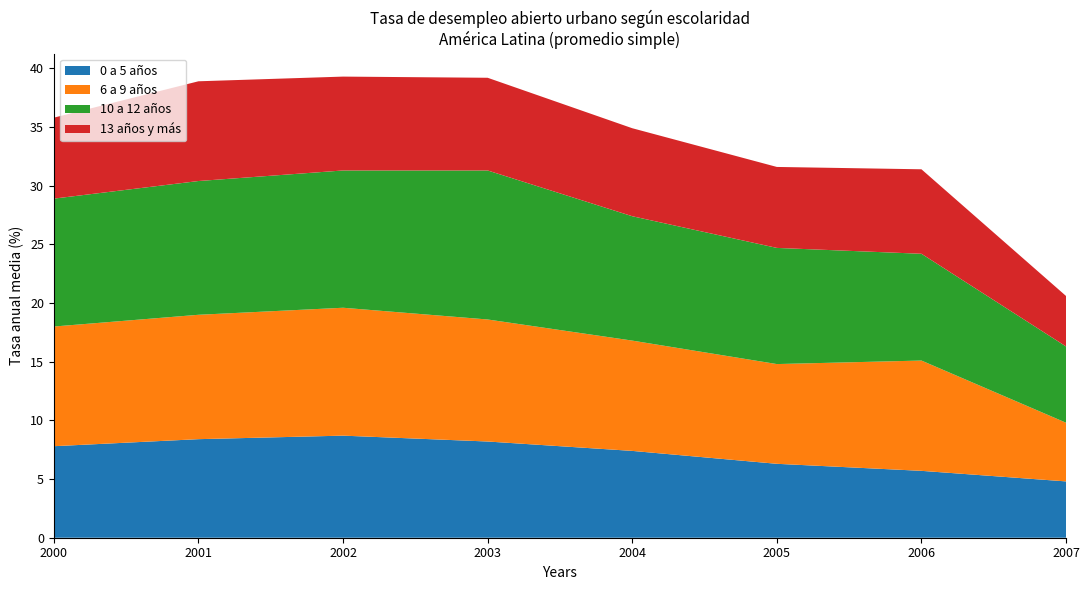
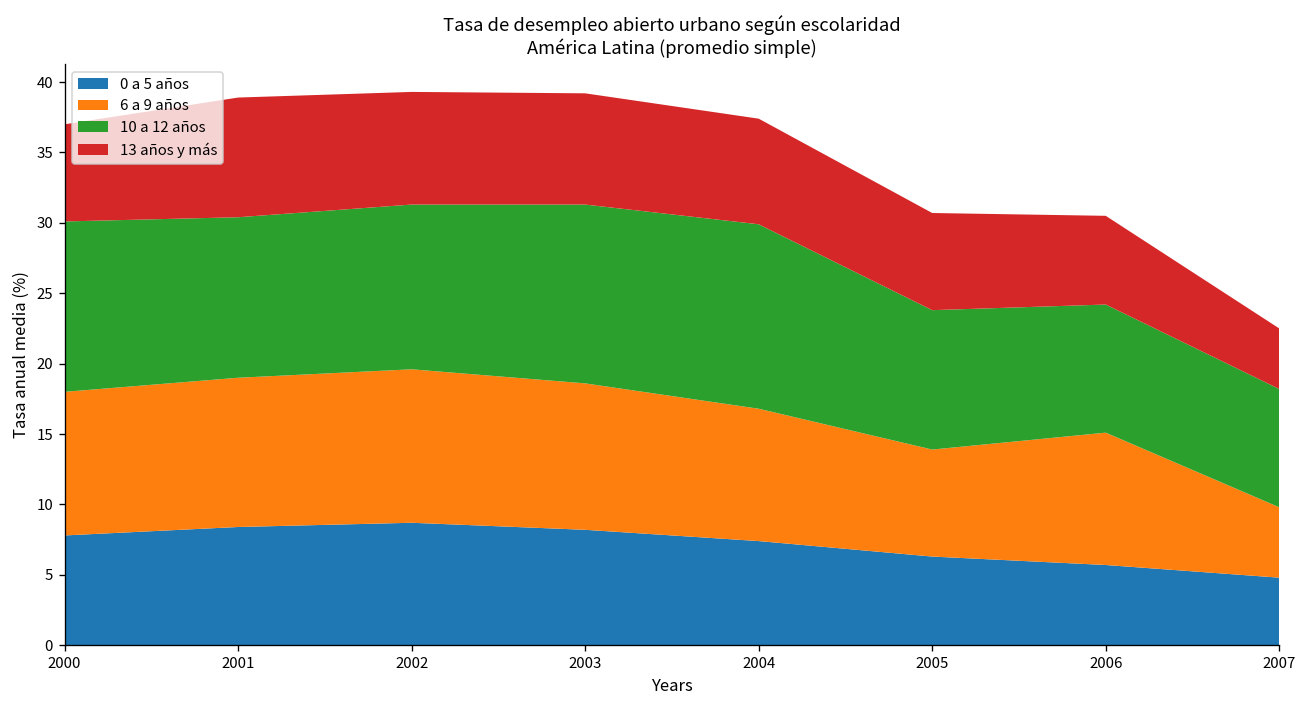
10 a 12 años, 2000: 10.9 -> 12.1
10 a 12 años, 2004: 10.6 -> 13.1
6 a 9 años, 2005: 8.5 -> 7.6
13 años y más, 2006: 7.2 -> 6.3
10 a 12 años, 2007: 6.5 -> 8.4
